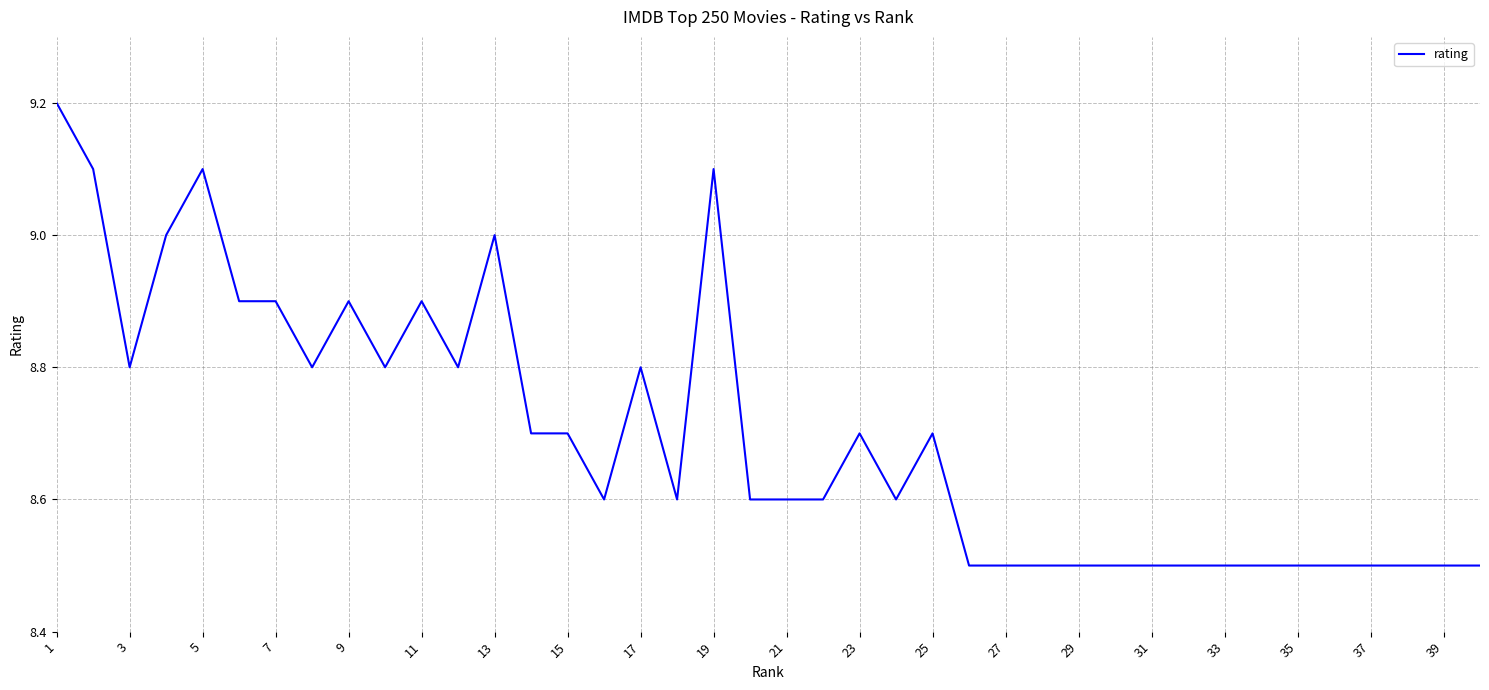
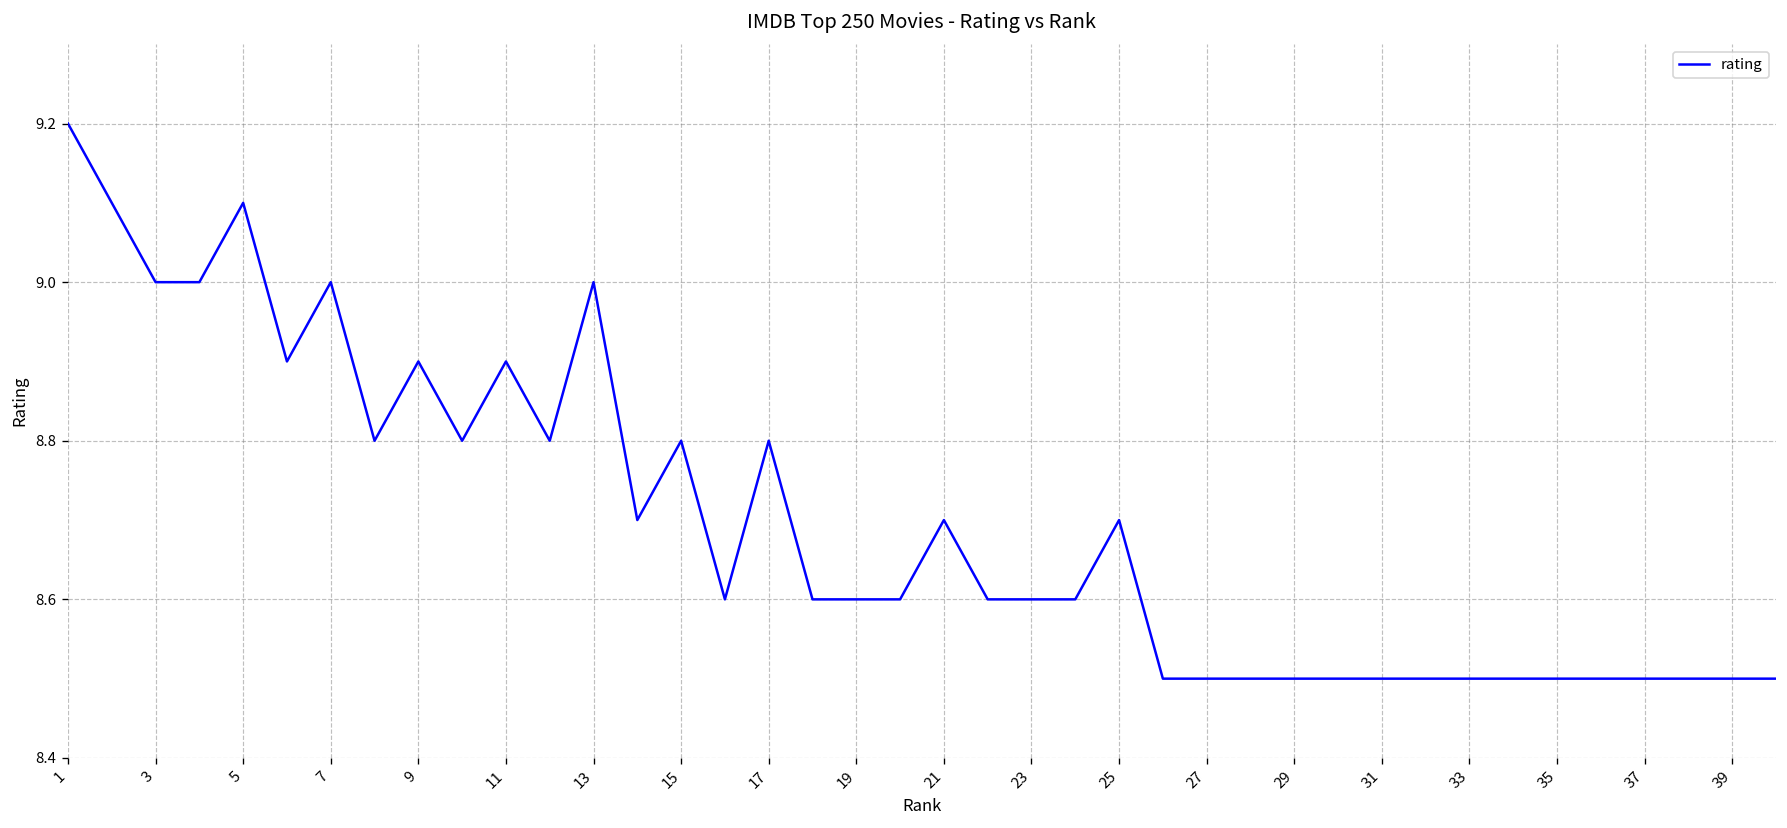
3: 8.8 -> 9.0
7: 8.9 -> 9.0
15: 8.7 -> 8.8
19: 9.1 -> 8.6
21: 8.6 -> 8.7
23: 8.7 -> 8.6
